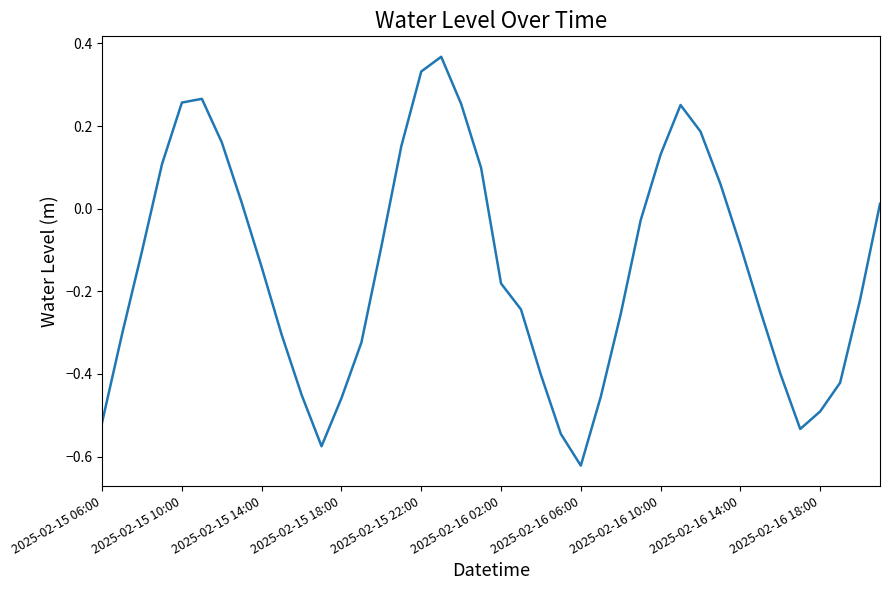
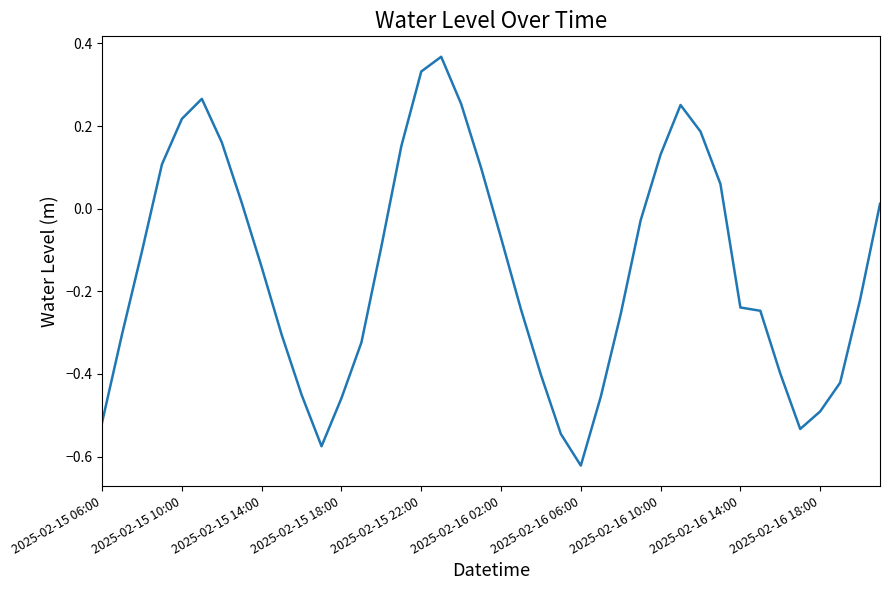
2025-02-15 10:00: 0.26 -> 0.22
2025-02-16 02:00: -0.18 -> -0.07
2025-02-16 14:00: -0.09 -> -0.24
